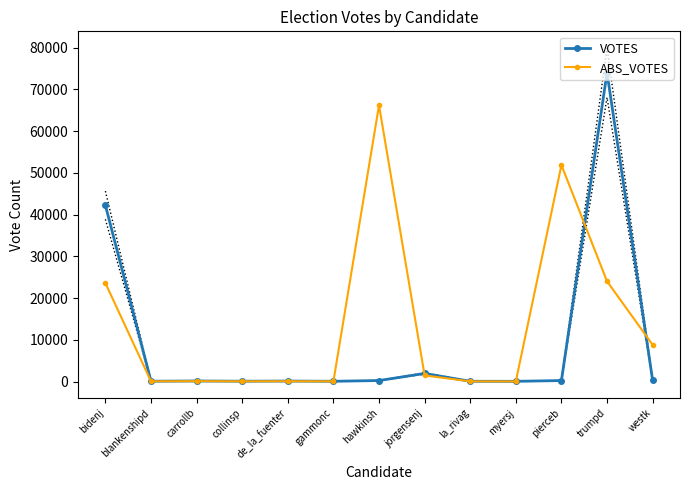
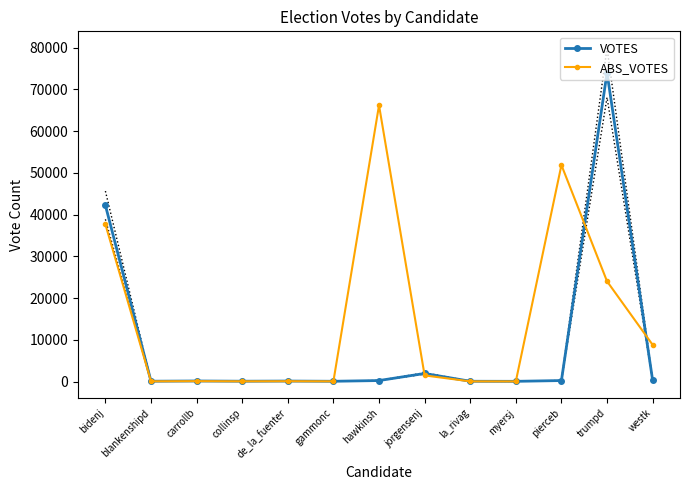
ABS_VOTES, bidenj: 24000 -> 38000
